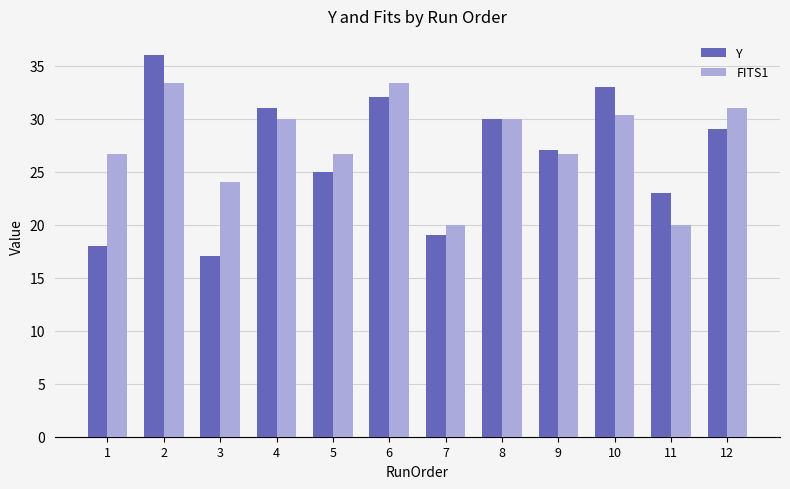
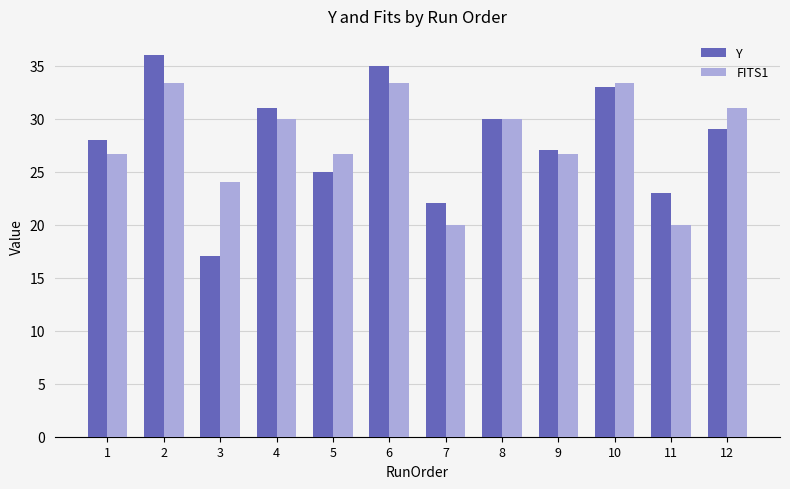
Y, 1: 18 -> 28
Y, 6: 32 -> 35
Y, 7: 19 -> 22
FITS1, 10: 30.3 -> 33.3
